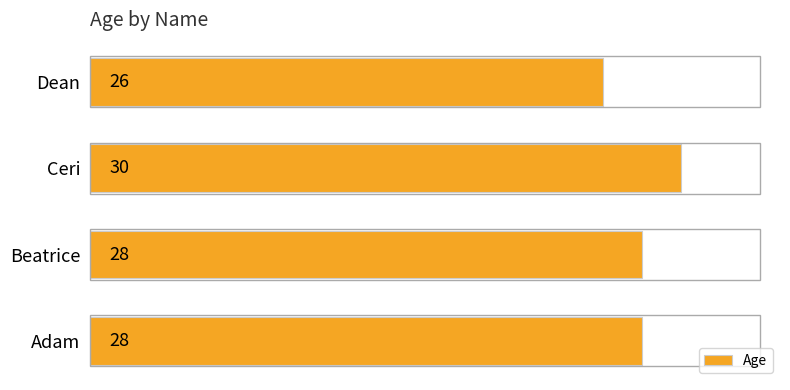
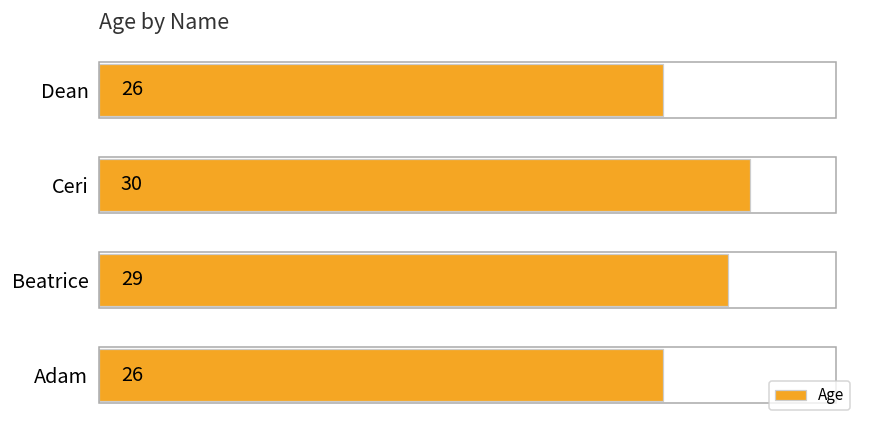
Beatrice: 28 -> 29
Adam: 28 -> 26
